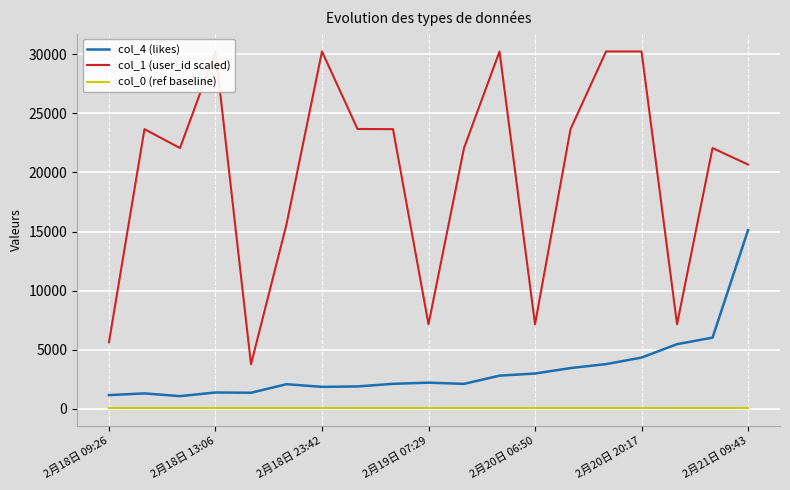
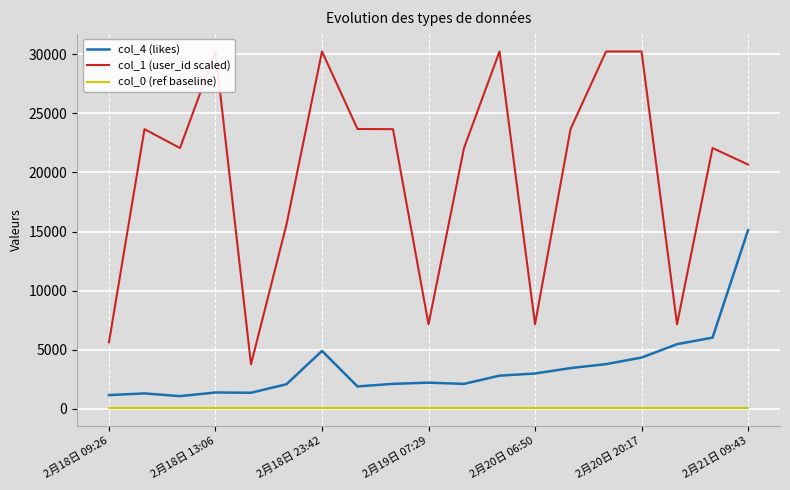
col_4 (likes), 2月18日 23:42: 1900 -> 4900
